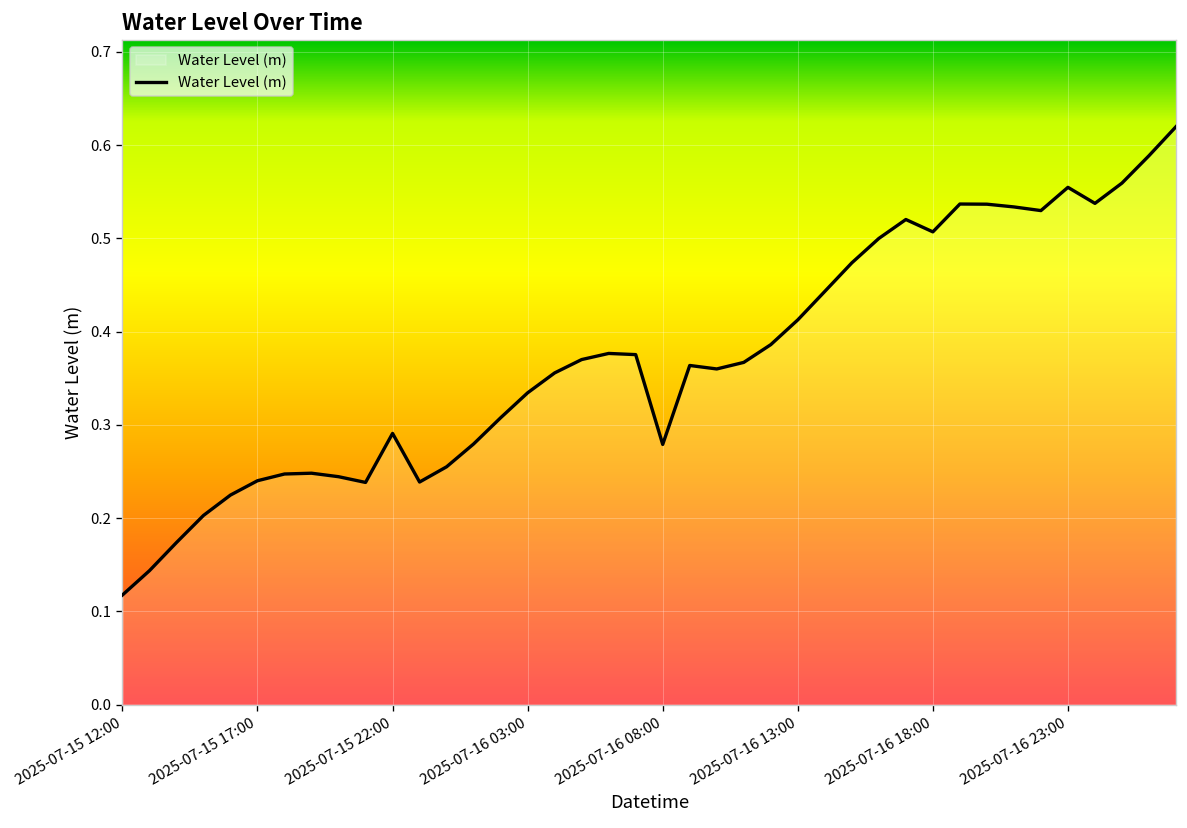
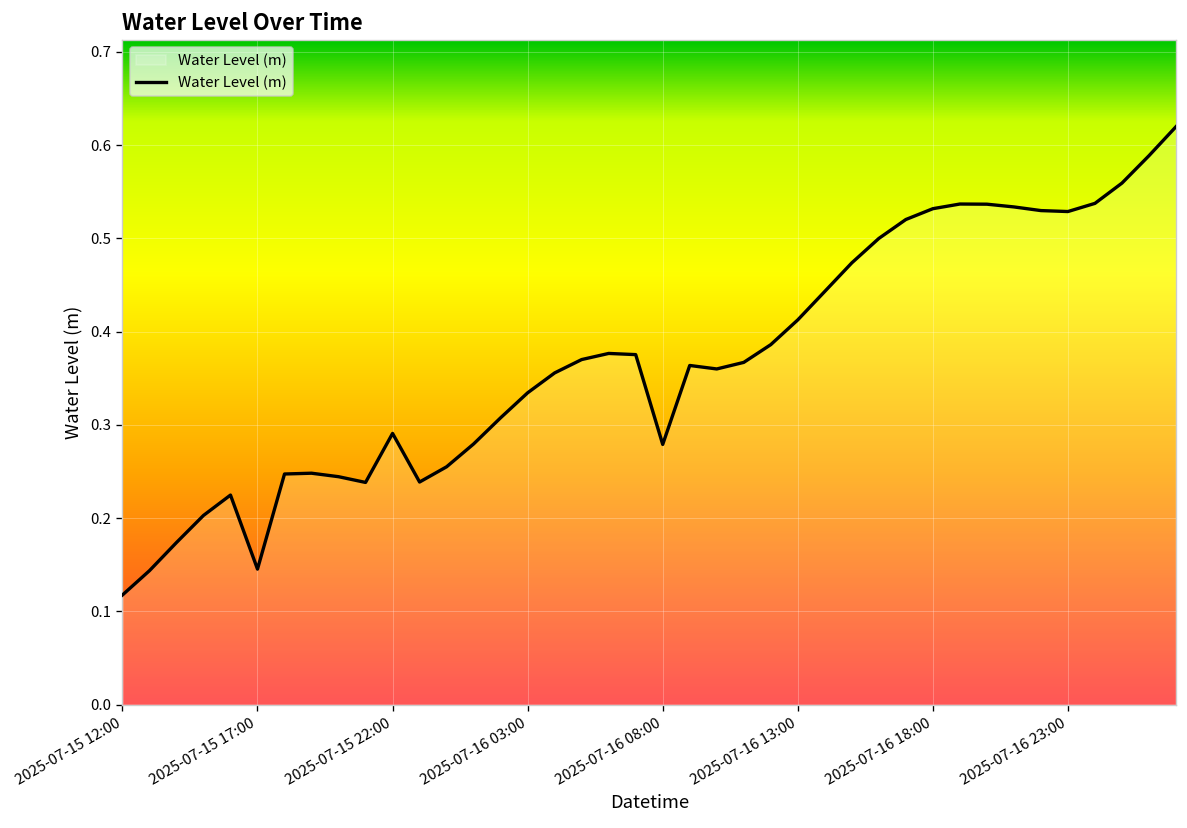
2025-07-15 17:00: 0.24 -> 0.15
2025-07-16 18:00: 0.51 -> 0.53
2025-07-16 23:00: 0.55 -> 0.53
